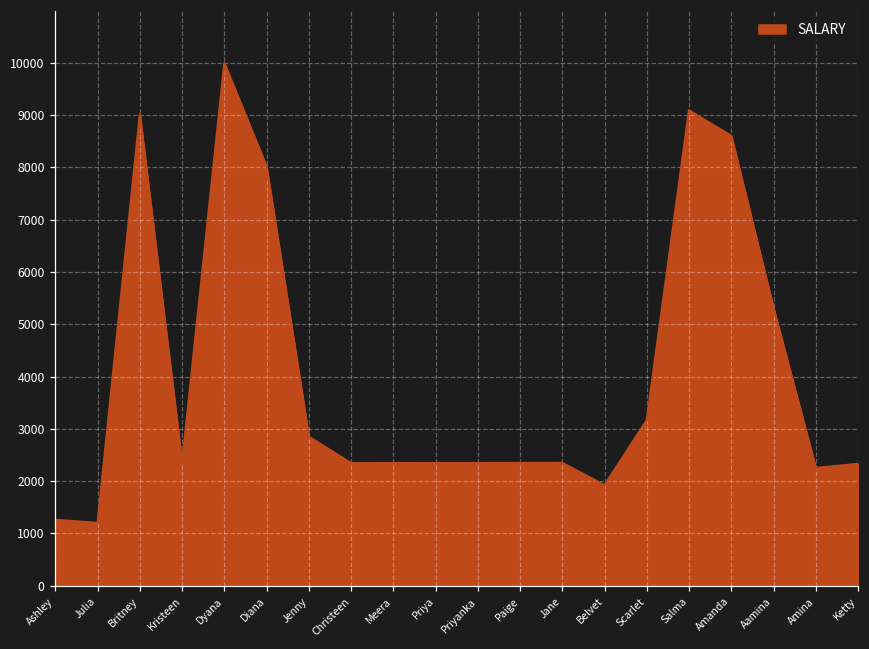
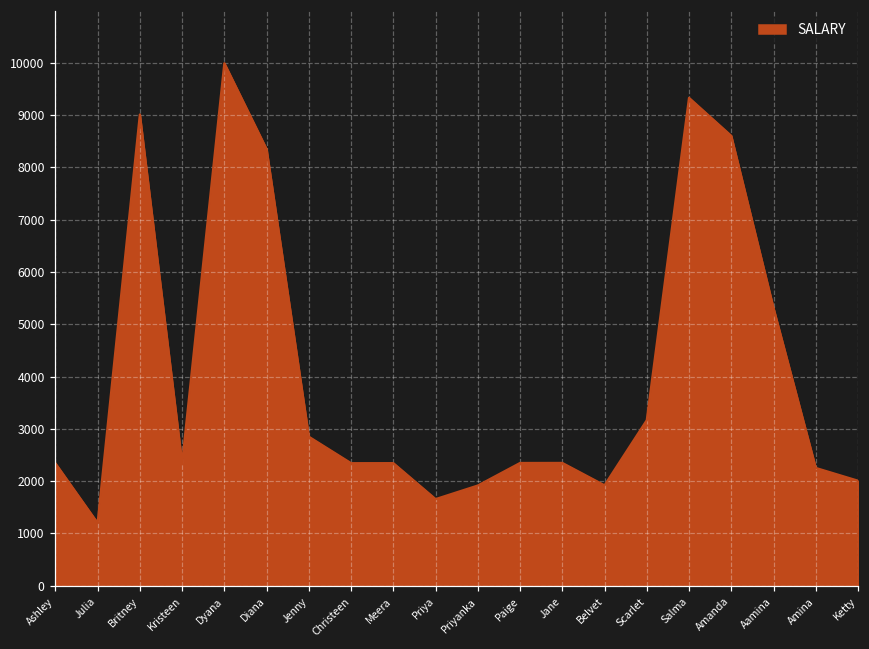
Ashley: 1300 -> 2300
Diana: 8000 -> 8300
Priya: 2300 -> 1700
Priyanka: 2300 -> 1900
Salma: 9100 -> 9300
Ketty: 2300 -> 2000
